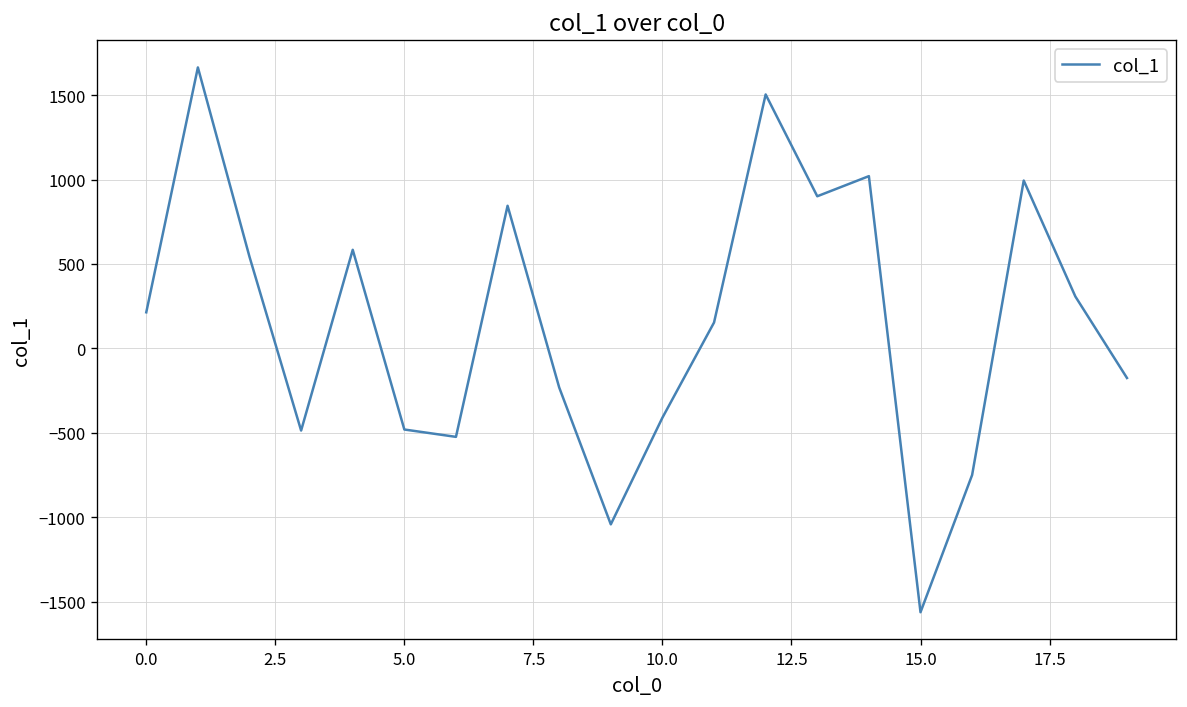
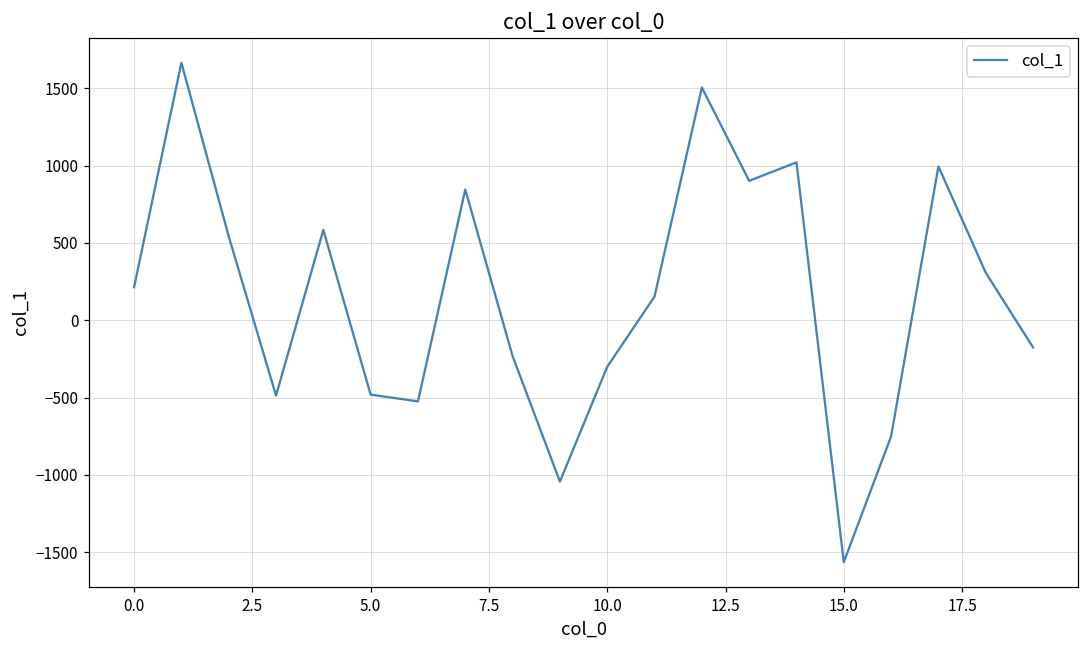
10.0: -410 -> -300
